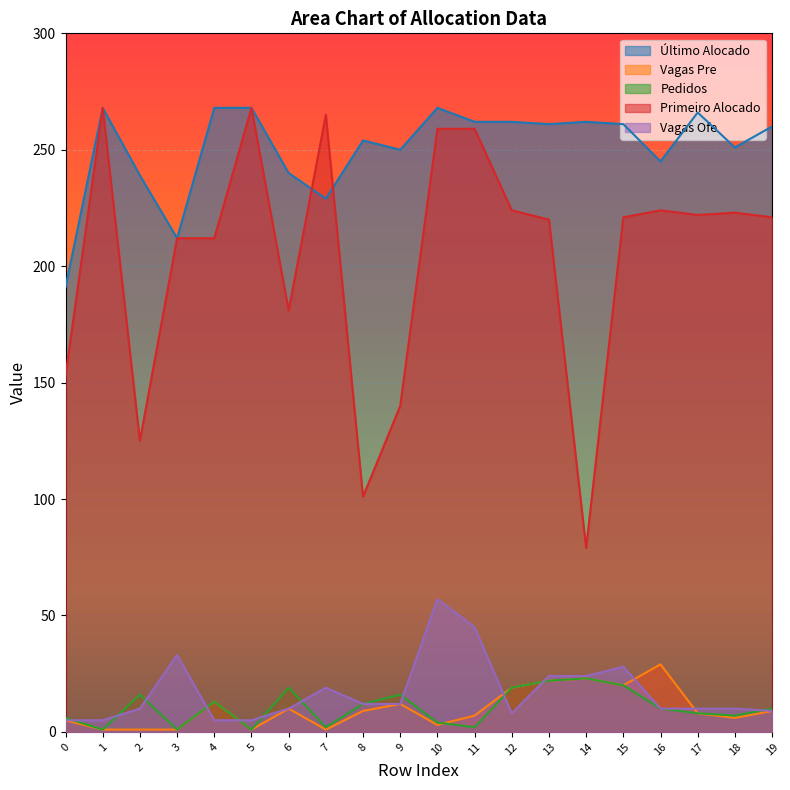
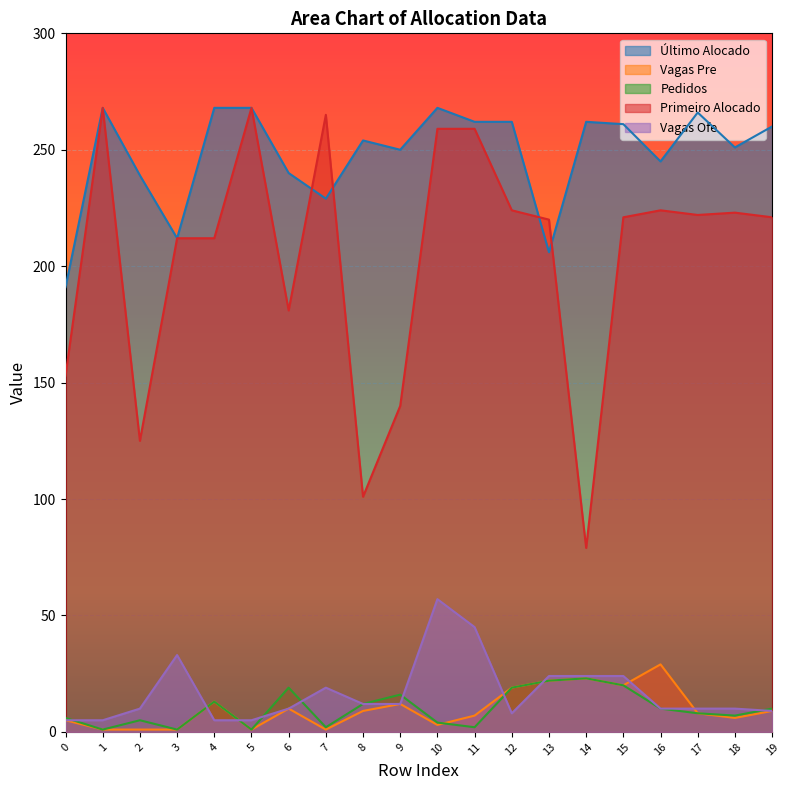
Pedidos, 2: 16 -> 5
Último Alocado, 13: 261 -> 206
Vagas Ofe, 15: 28 -> 24
